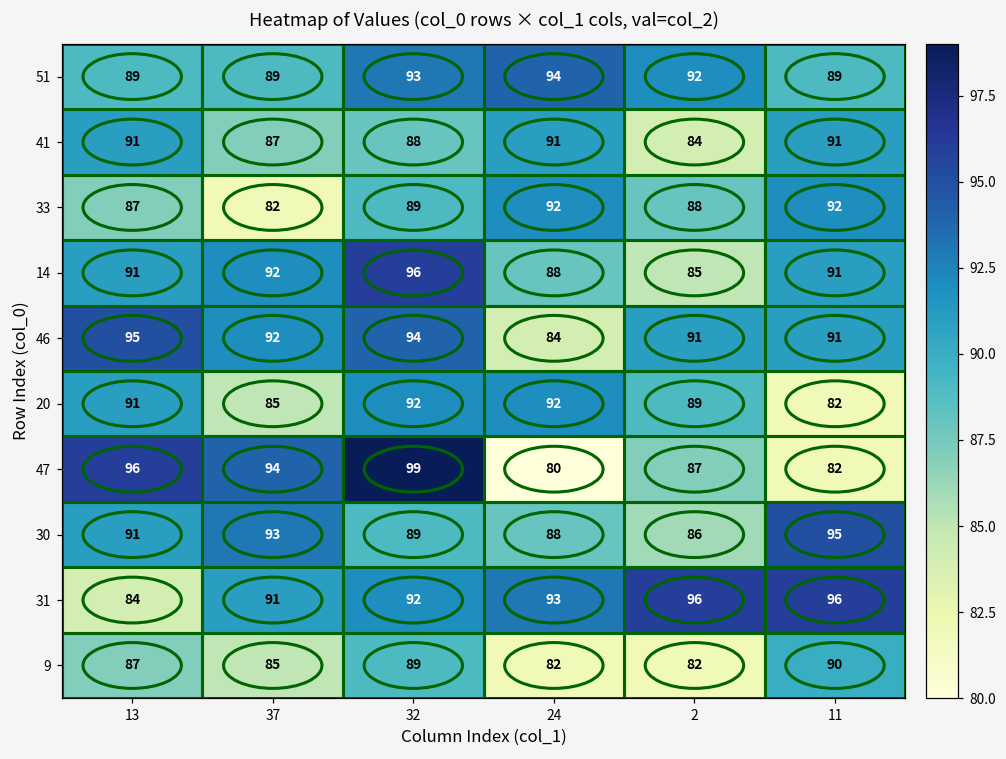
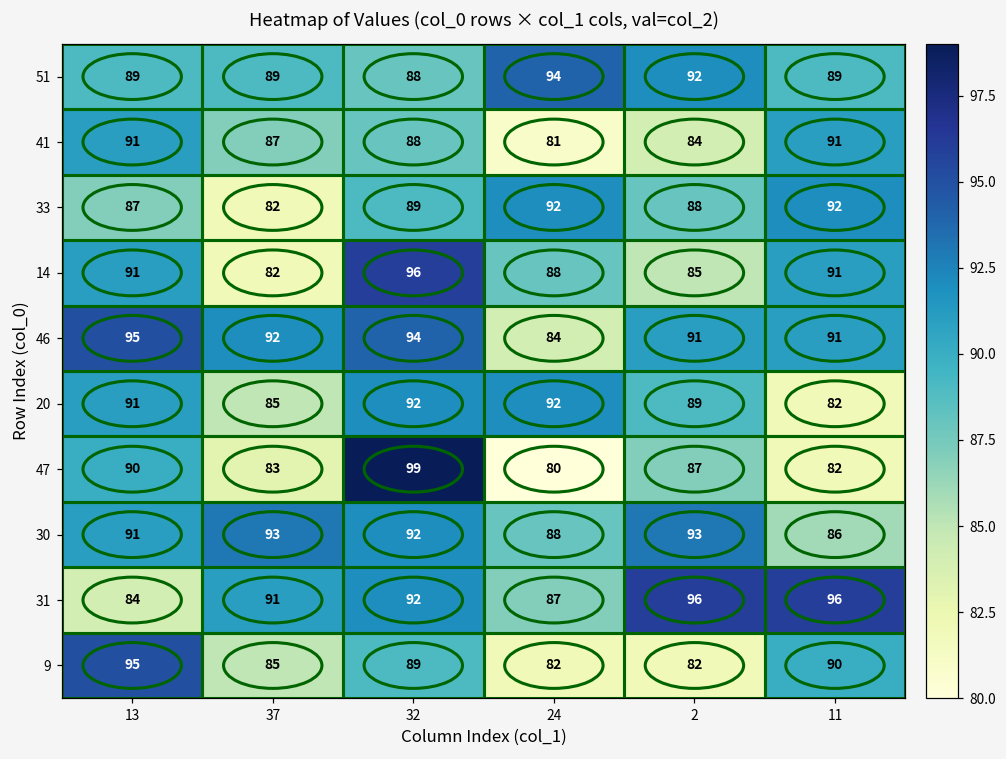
51, 32: 93 -> 88
41, 24: 91 -> 81
14, 37: 92 -> 82
47, 13: 96 -> 90
47, 37: 94 -> 83
30, 32: 89 -> 92
30, 2: 86 -> 93
30, 11: 95 -> 86
31, 24: 93 -> 87
9, 13: 87 -> 95
